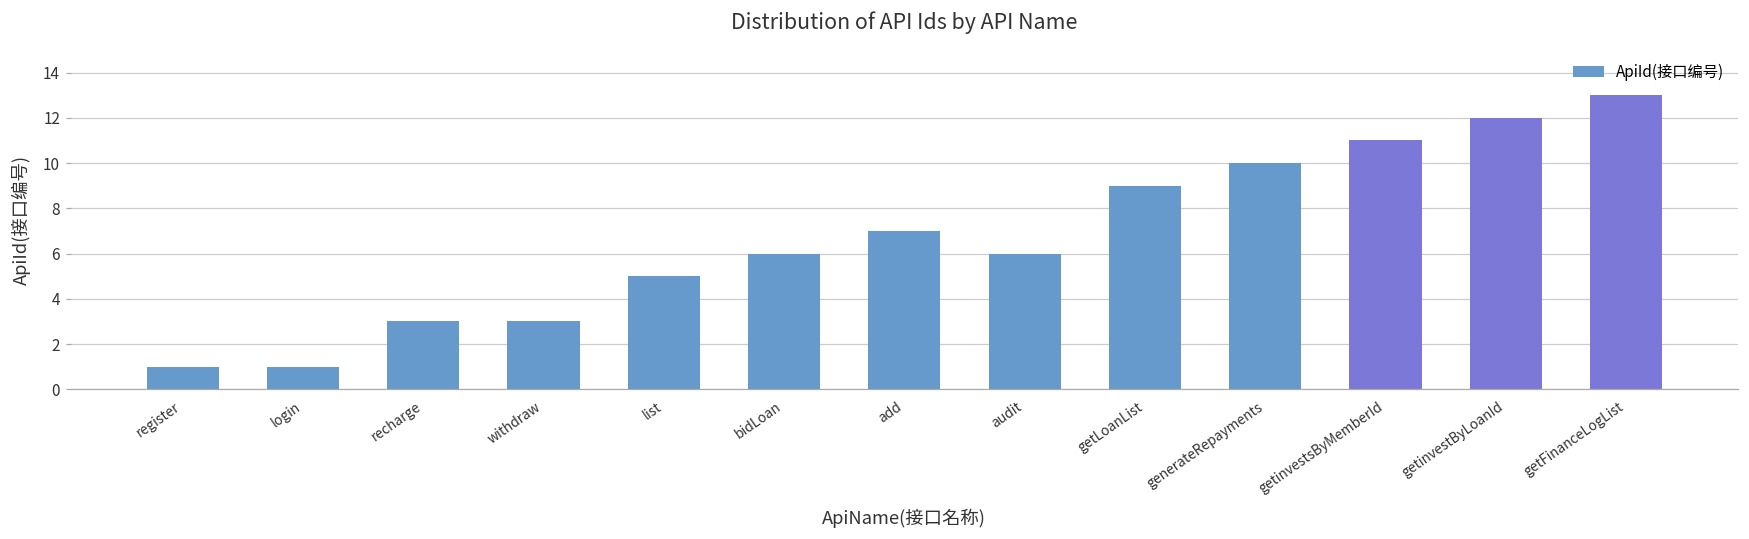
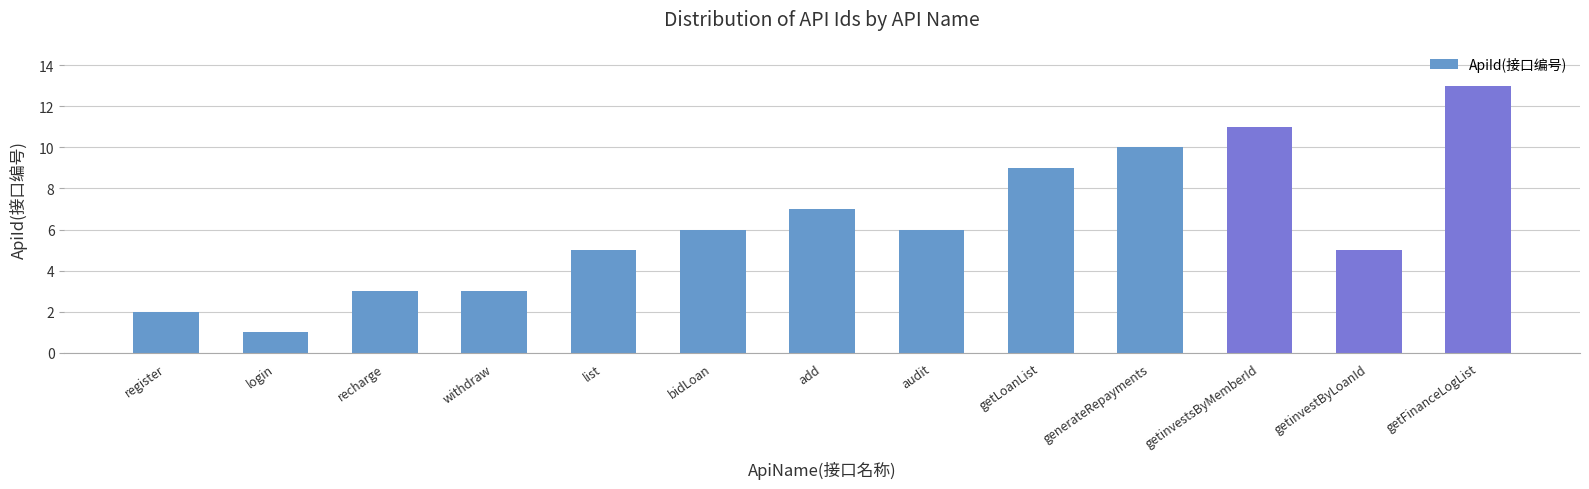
register: 1 -> 2
getinvestByLoanId: 12 -> 5
